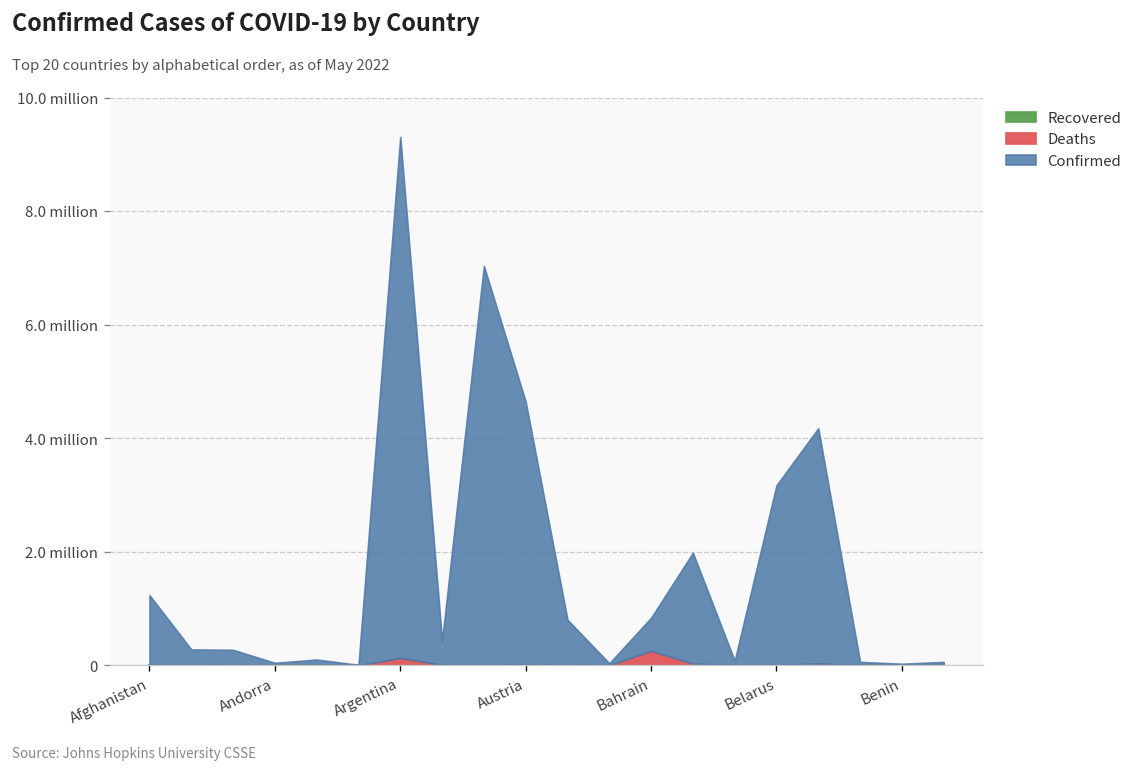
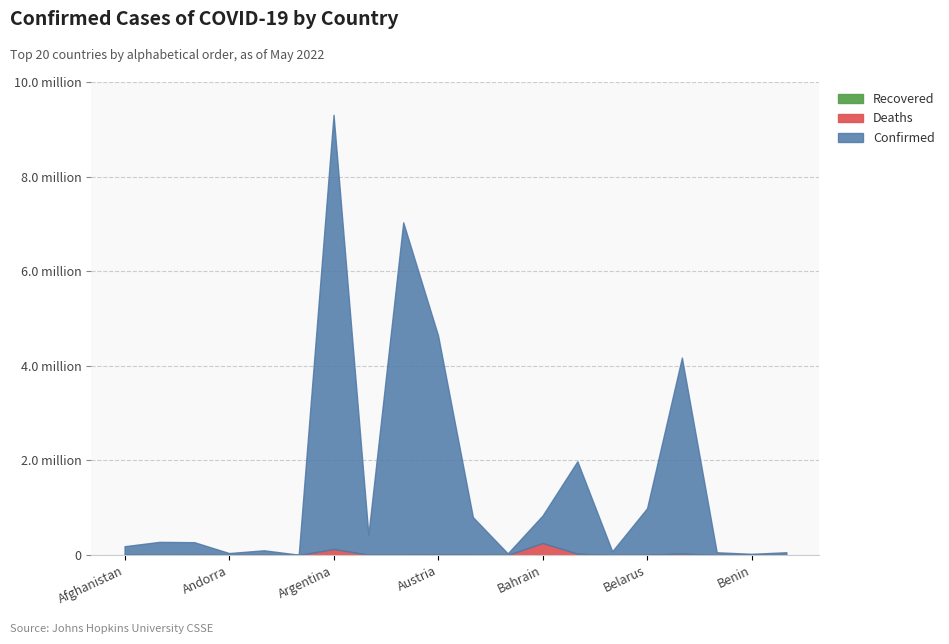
Confirmed, Afghanistan: 1.2 million -> 0.2 million
Confirmed, Belarus: 3.2 million -> 1.0 million
